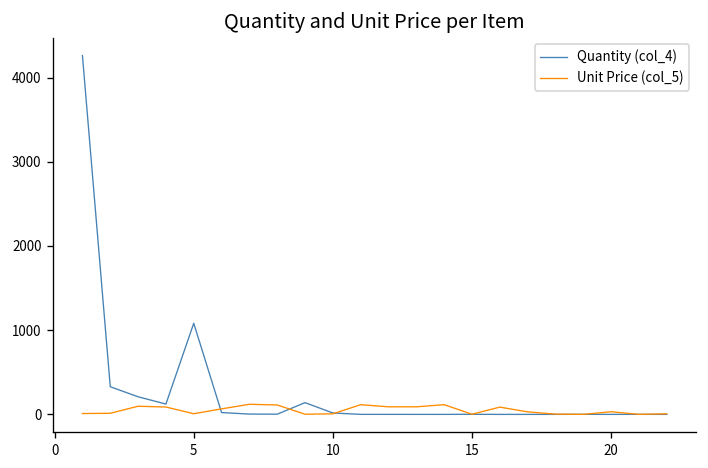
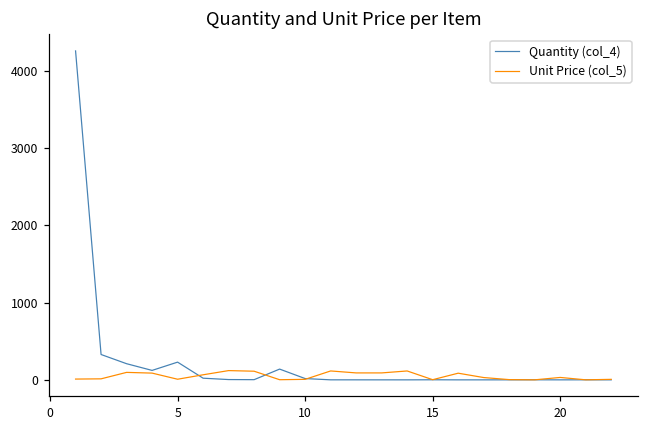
Quantity (col_4), 5: 1100 -> 200
